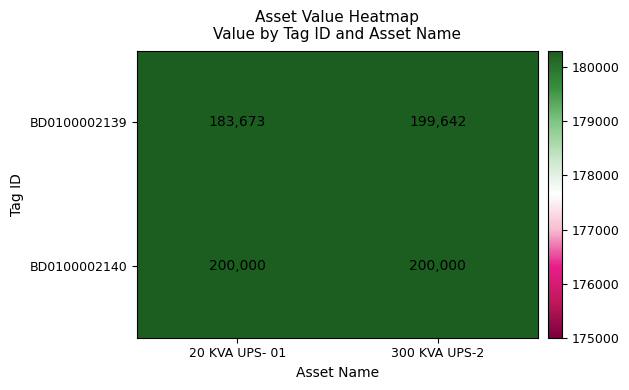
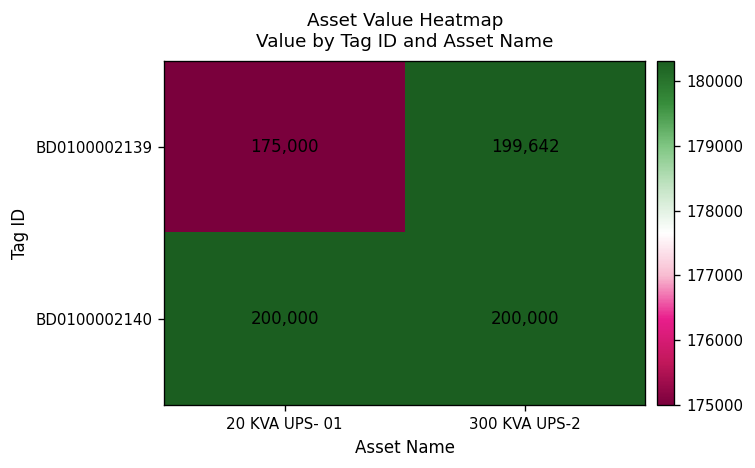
BD0100002139, 20 KVA UPS- 01: 183,673 -> 175,000
